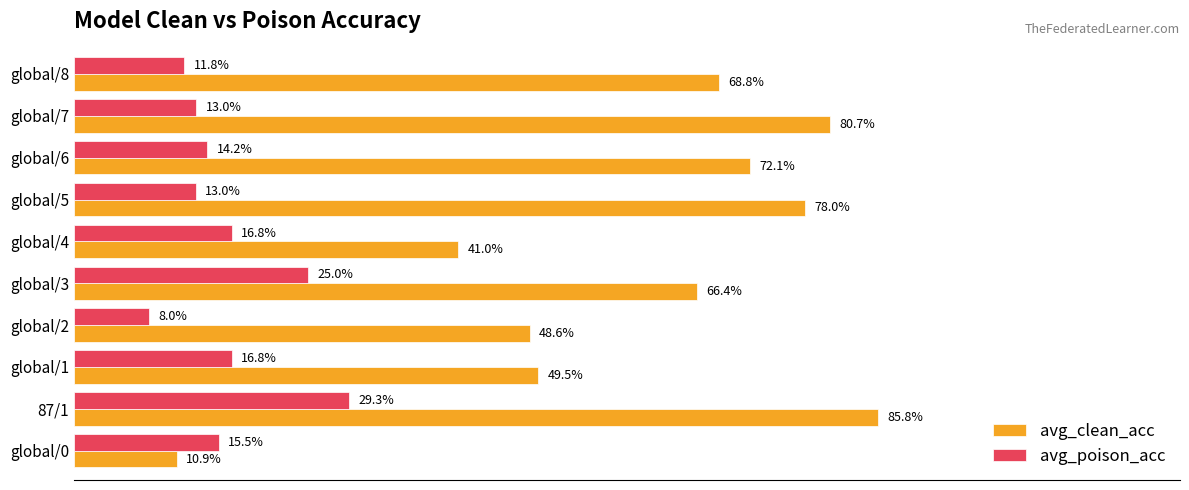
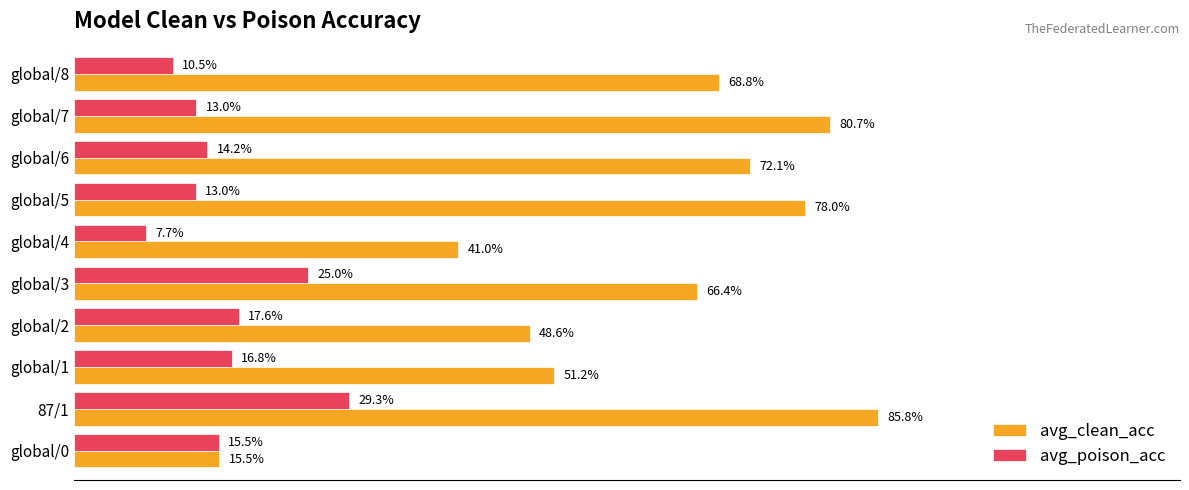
avg_poison_acc, global/8: 11.8% -> 10.5%
avg_poison_acc, global/4: 16.8% -> 7.7%
avg_poison_acc, global/2: 8.0% -> 17.6%
avg_clean_acc, global/1: 49.5% -> 51.2%
avg_clean_acc, global/0: 10.9% -> 15.5%
